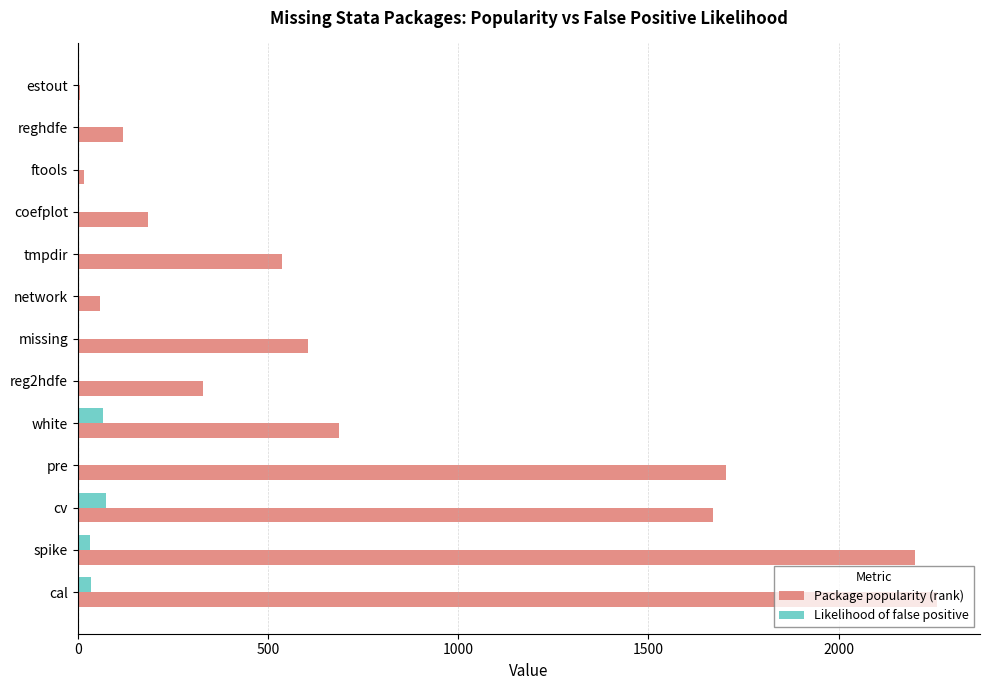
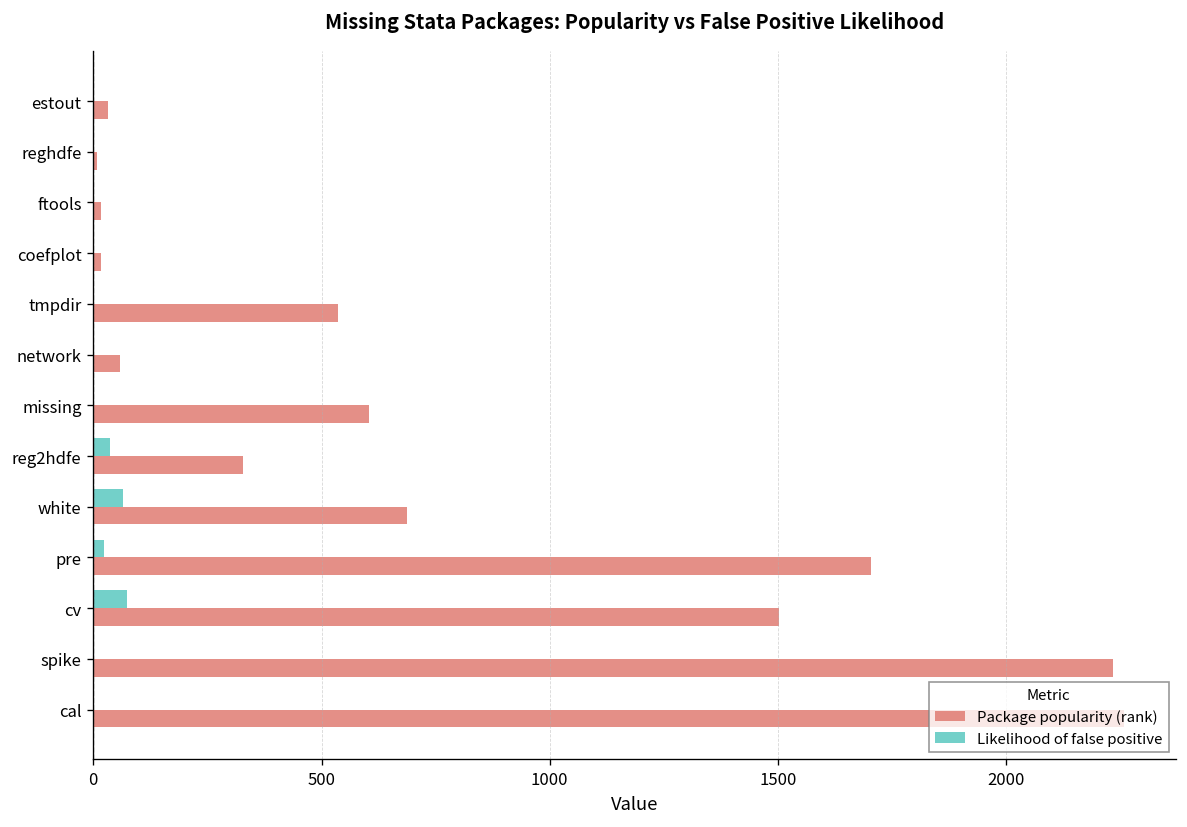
Package popularity (rank), estout: 10 -> 30
Package popularity (rank), reghdfe: 120 -> 10
Package popularity (rank), coefplot: 180 -> 20
Likelihood of false positive, reg2hdfe: 0 -> 40
Likelihood of false positive, pre: 0 -> 20
Package popularity (rank), cv: 1670 -> 1500
Likelihood of false positive, spike: 30 -> 0
Package popularity (rank), spike: 2200 -> 2240
Likelihood of false positive, cal: 30 -> 0
